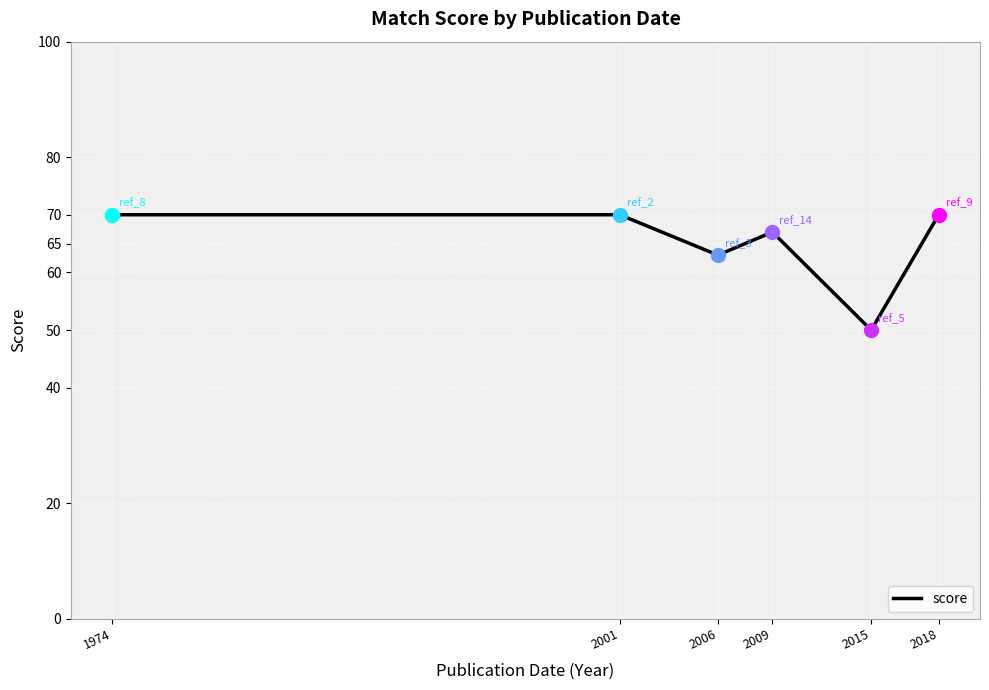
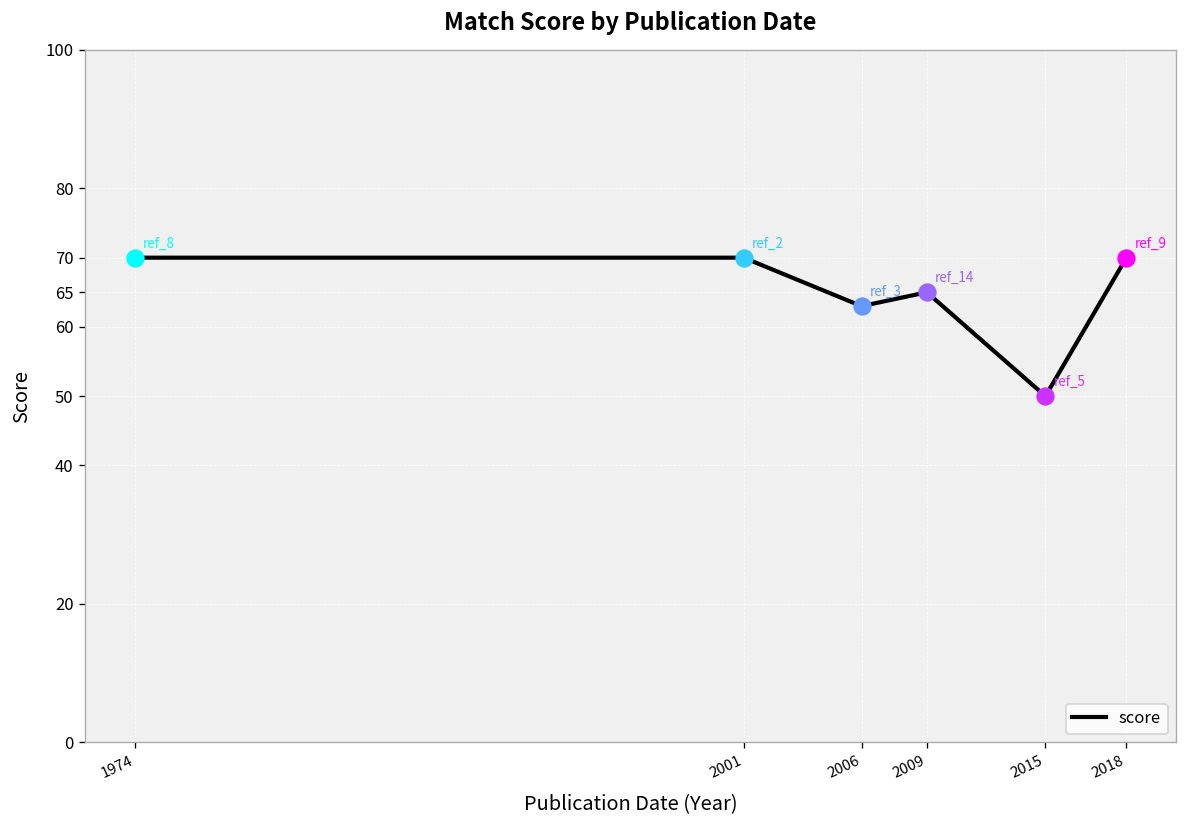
score, 2009: 67 -> 65
